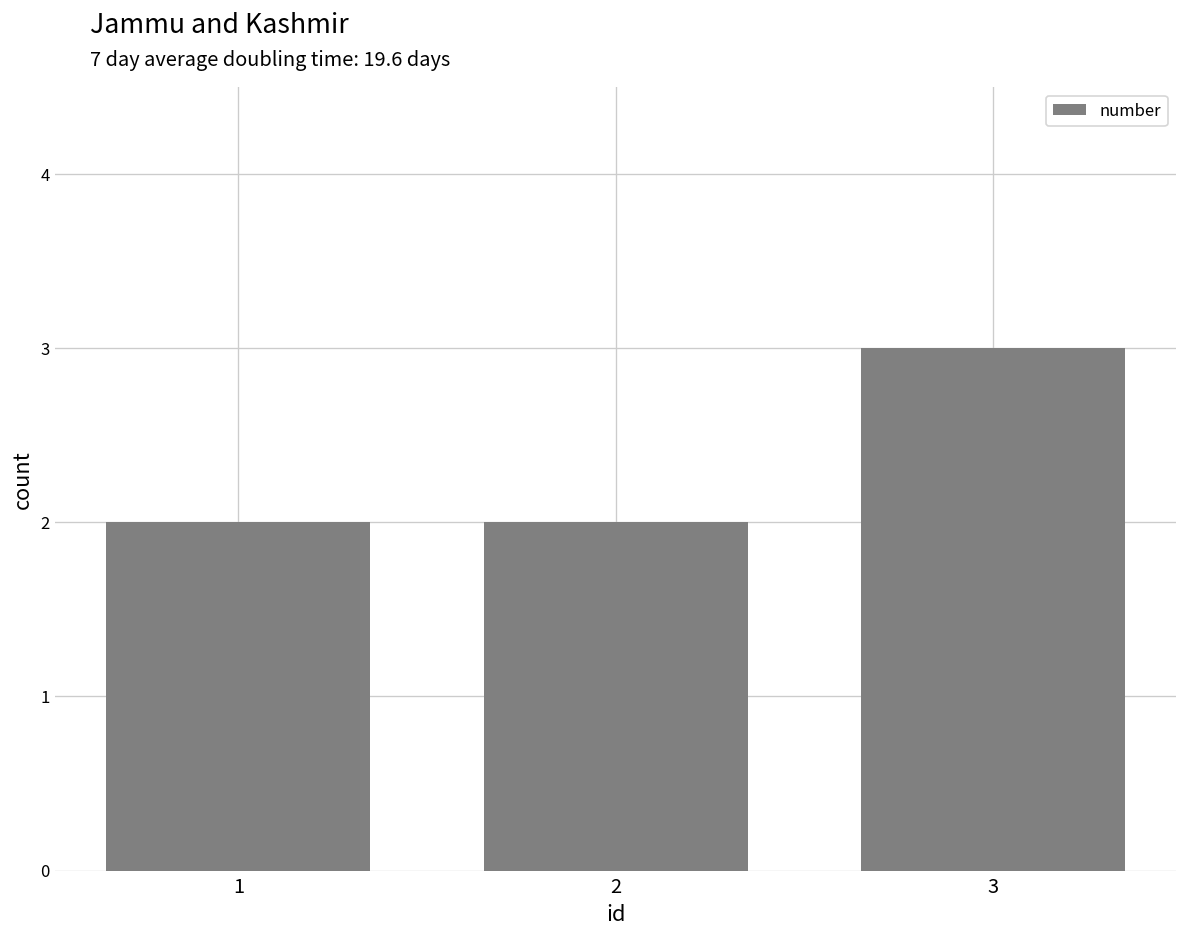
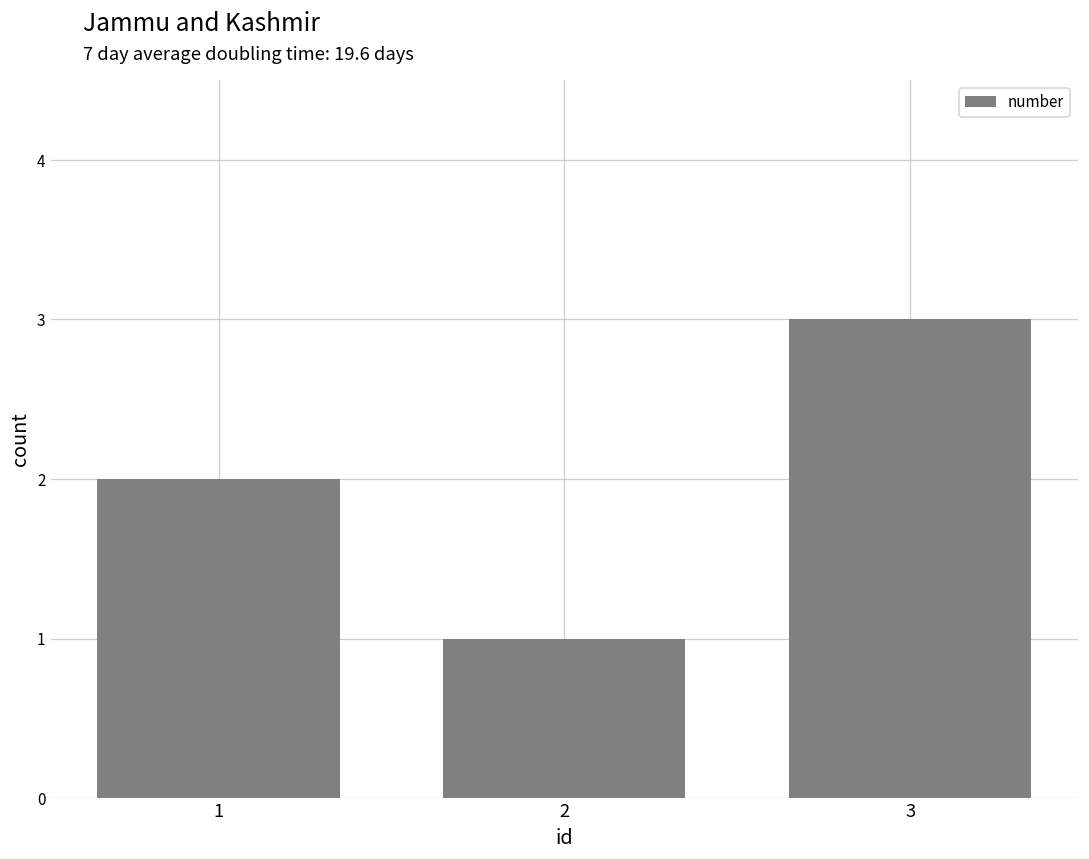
2: 2 -> 1
